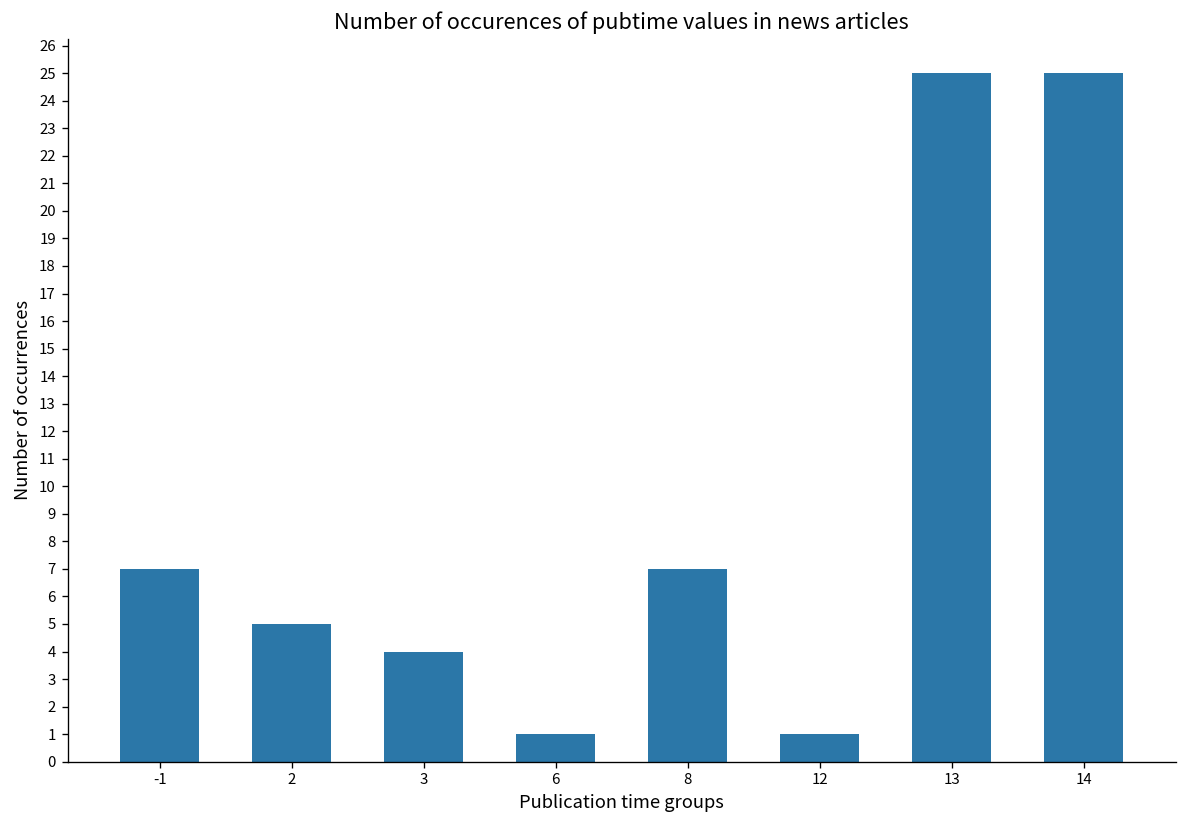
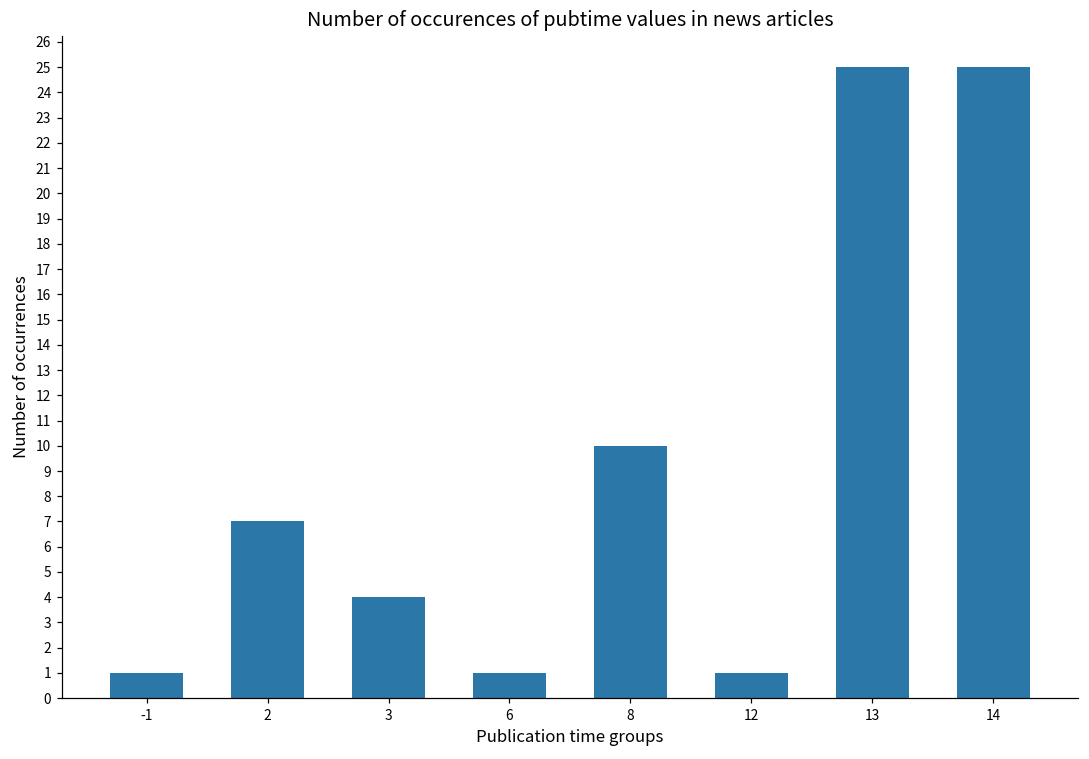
-1: 7 -> 1
2: 5 -> 7
8: 7 -> 10
